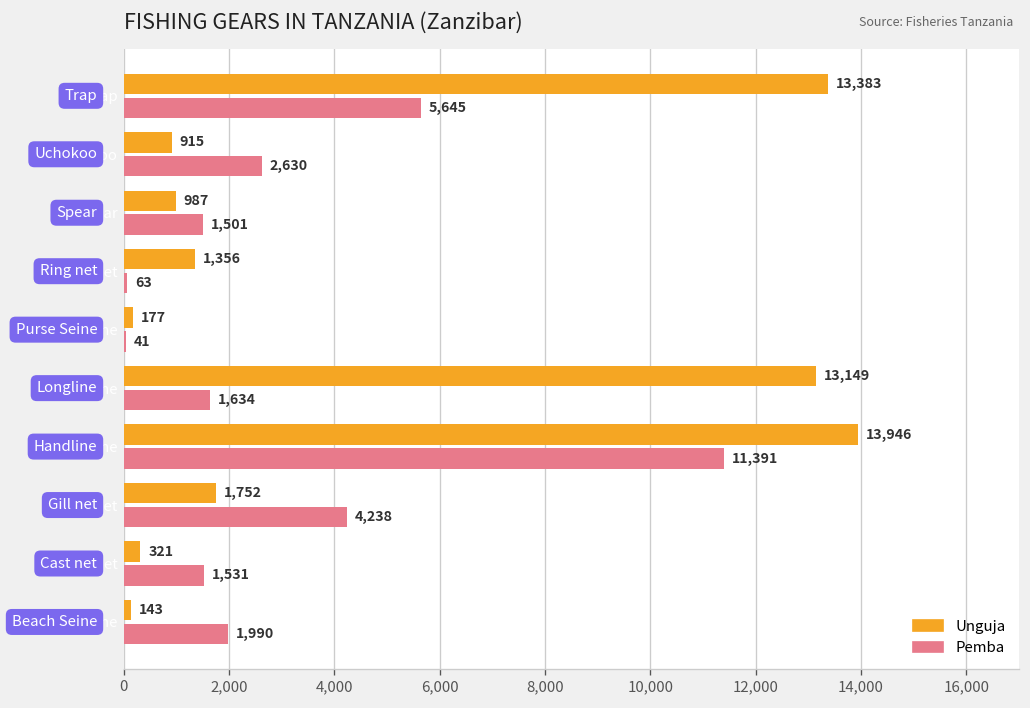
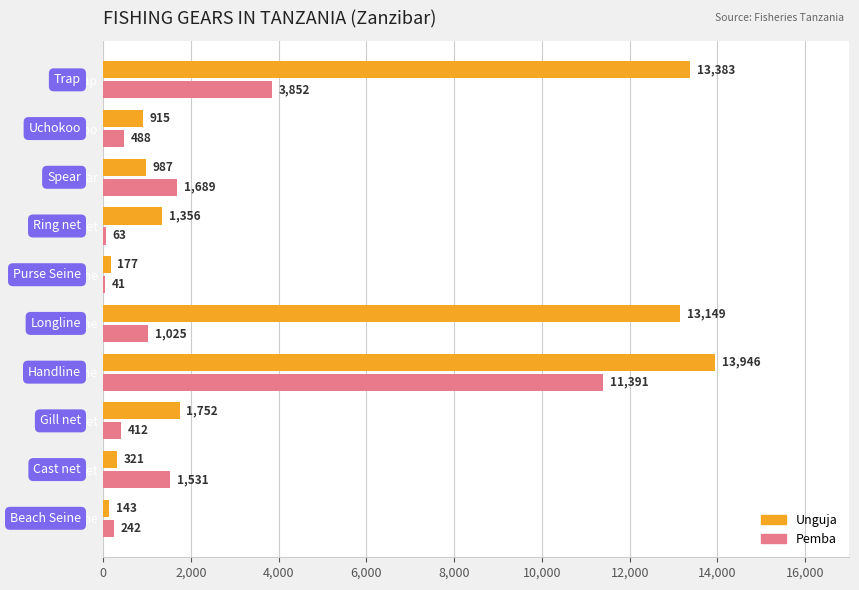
Pemba, Trap: 5,645 -> 3,852
Pemba, Uchokoo: 2,630 -> 488
Pemba, Spear: 1,501 -> 1,689
Pemba, Longline: 1,634 -> 1,025
Pemba, Gill net: 4,238 -> 412
Pemba, Beach Seine: 1,990 -> 242
